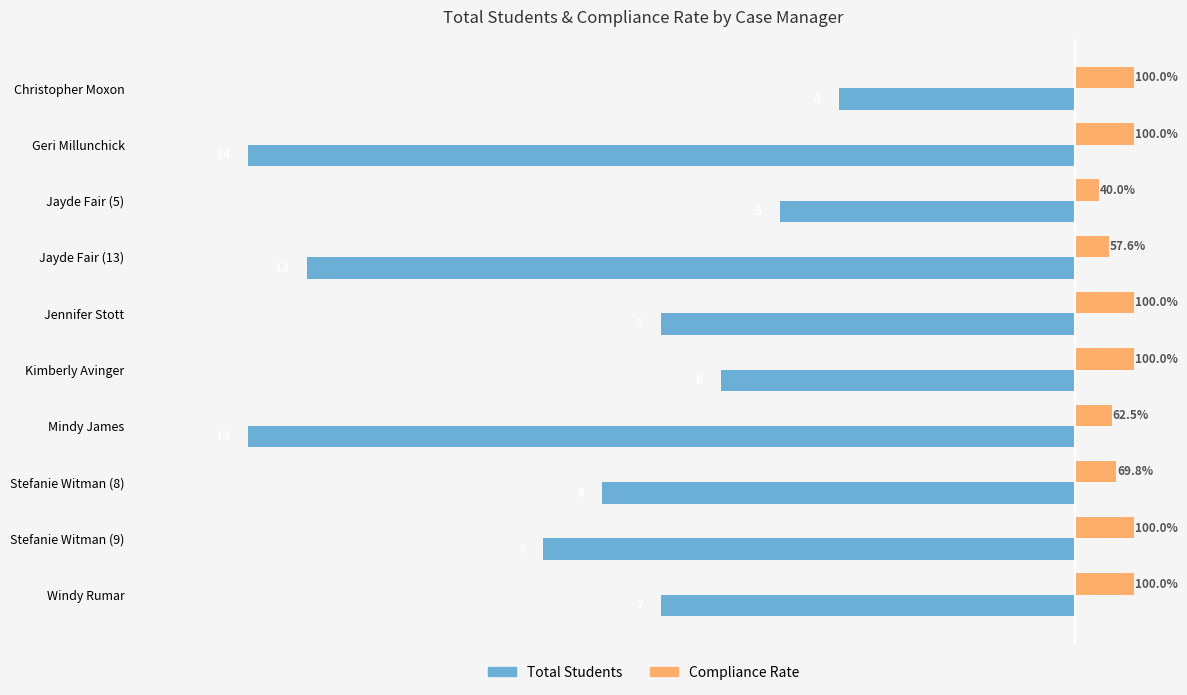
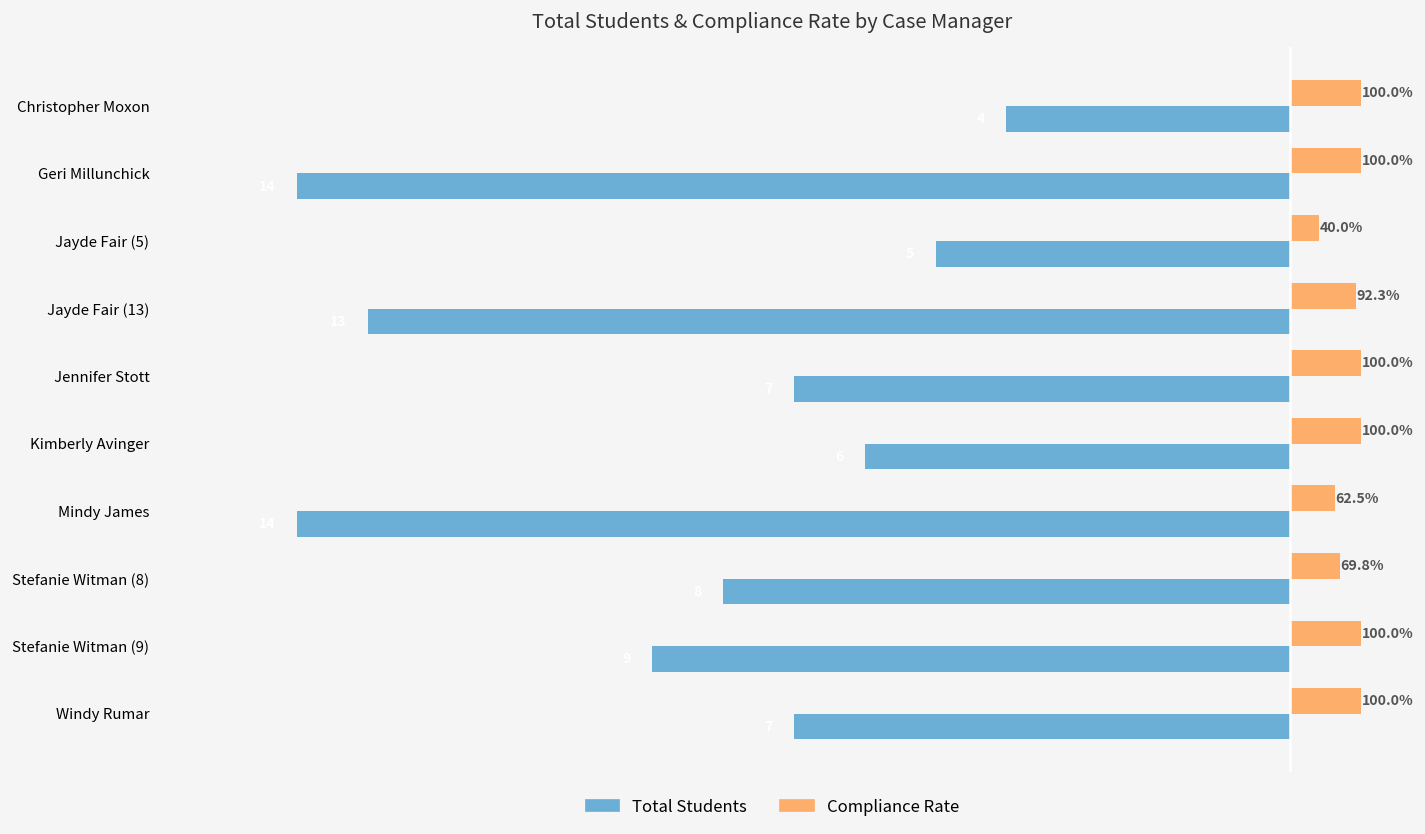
Compliance Rate, Jayde Fair (13): 57.6% -> 92.3%
